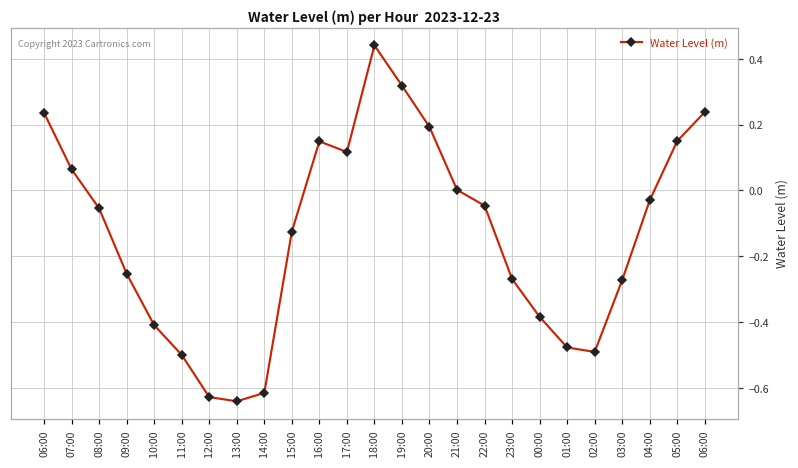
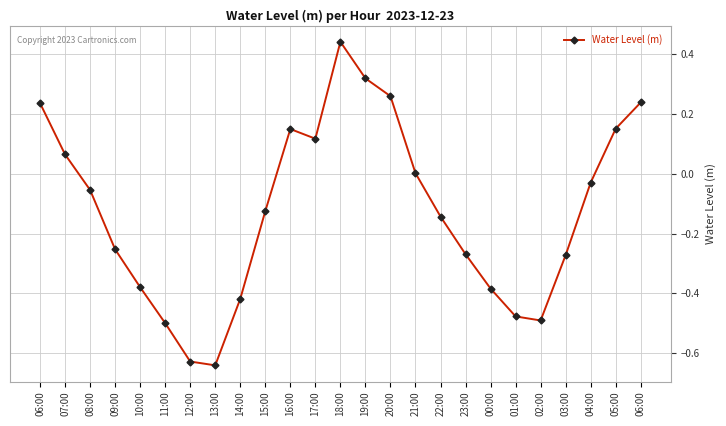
10:00: -0.41 -> -0.38
14:00: -0.62 -> -0.42
20:00: 0.19 -> 0.26
22:00: -0.05 -> -0.14
